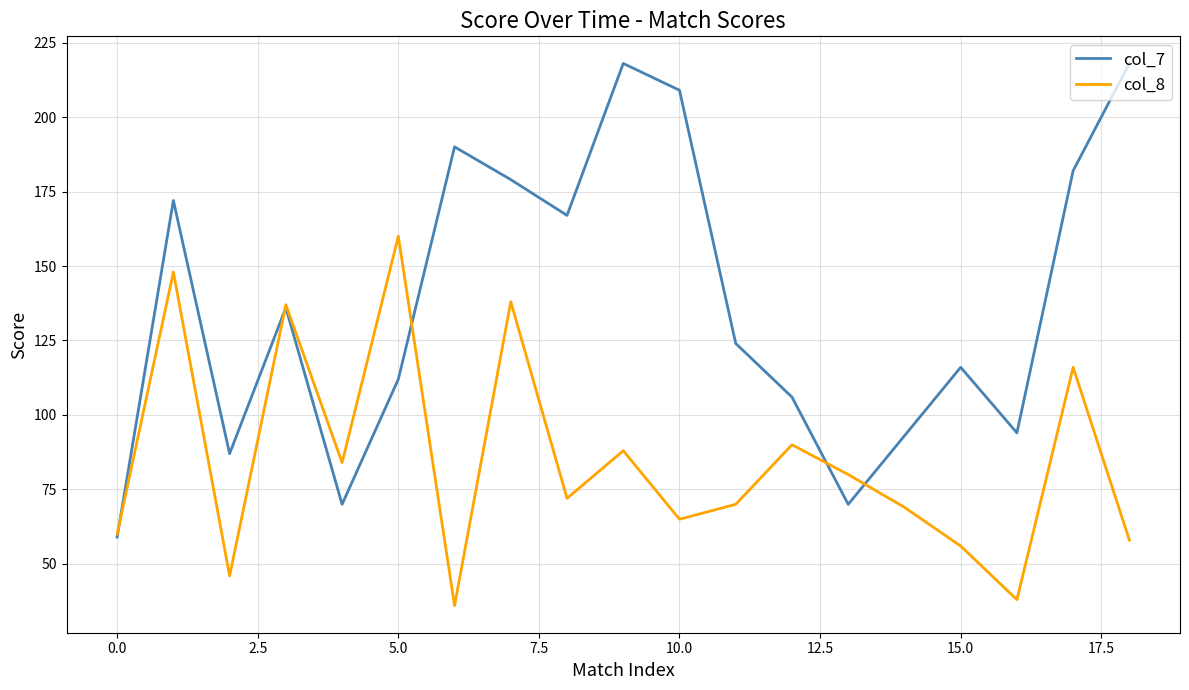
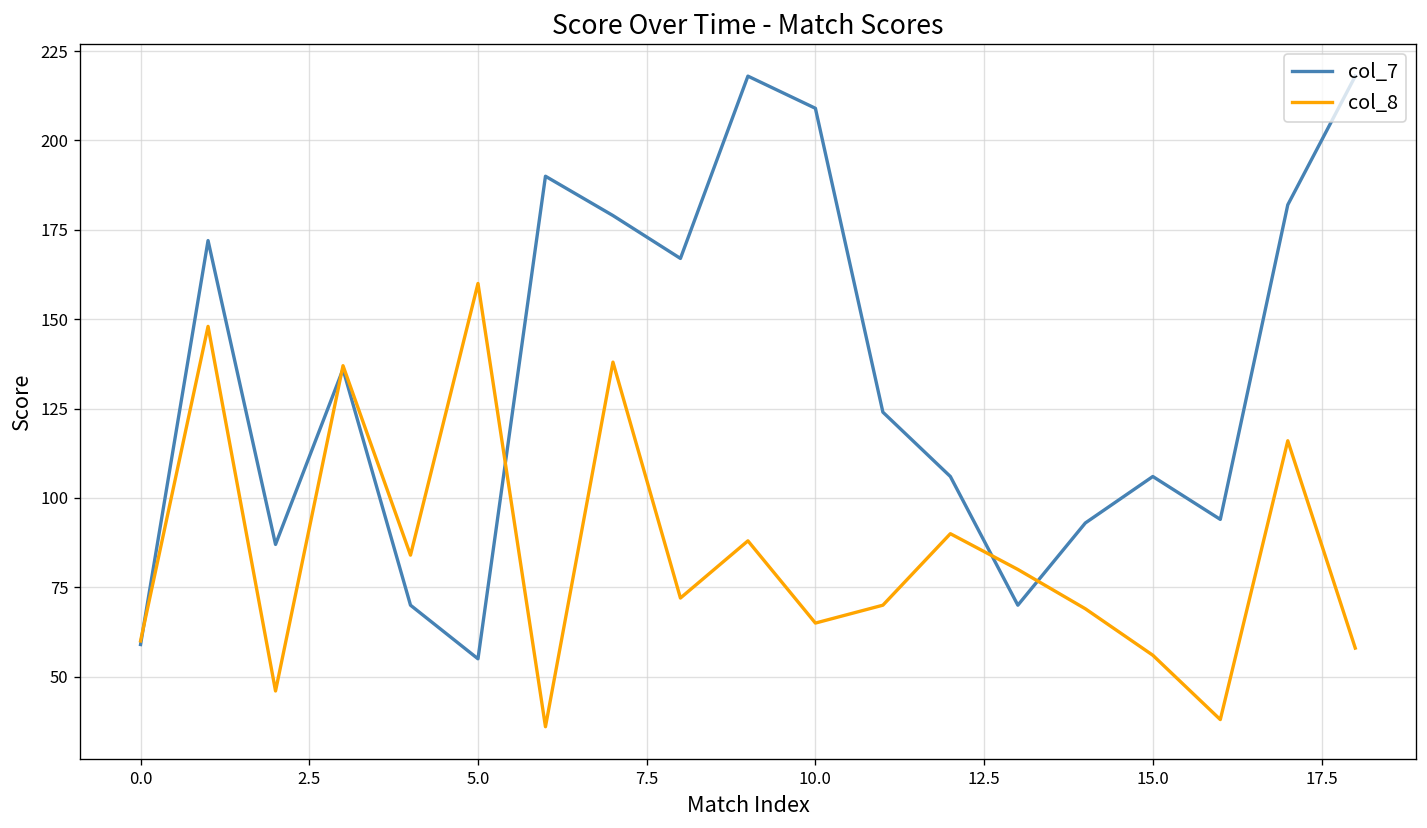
col_7, 5.0: 112 -> 55
col_7, 15.0: 116 -> 106
